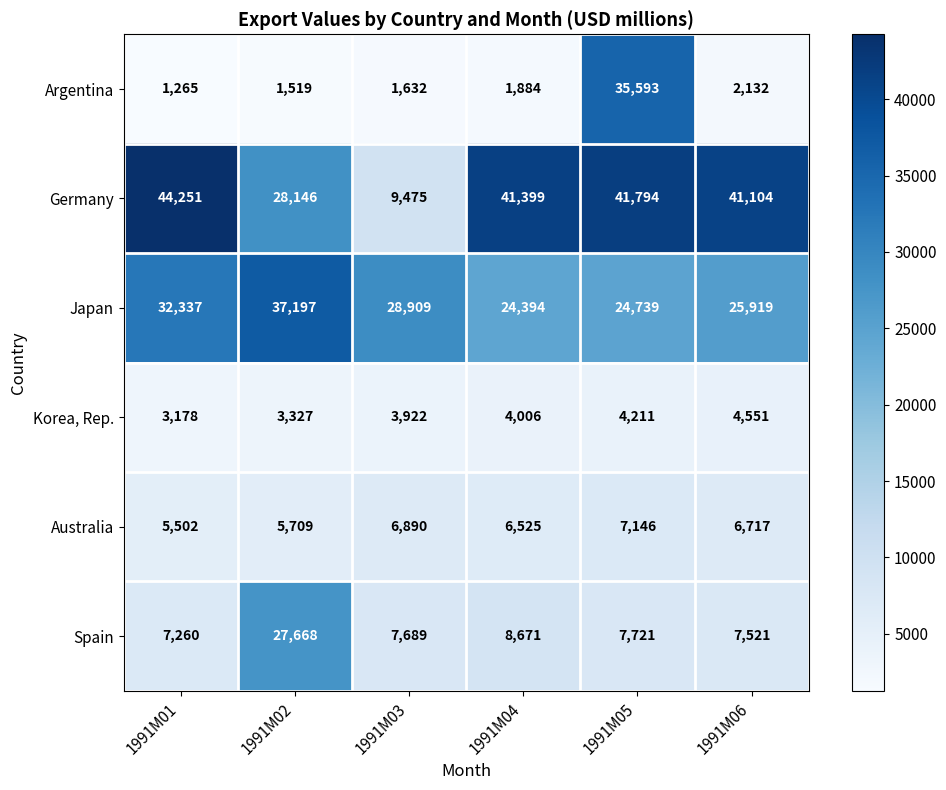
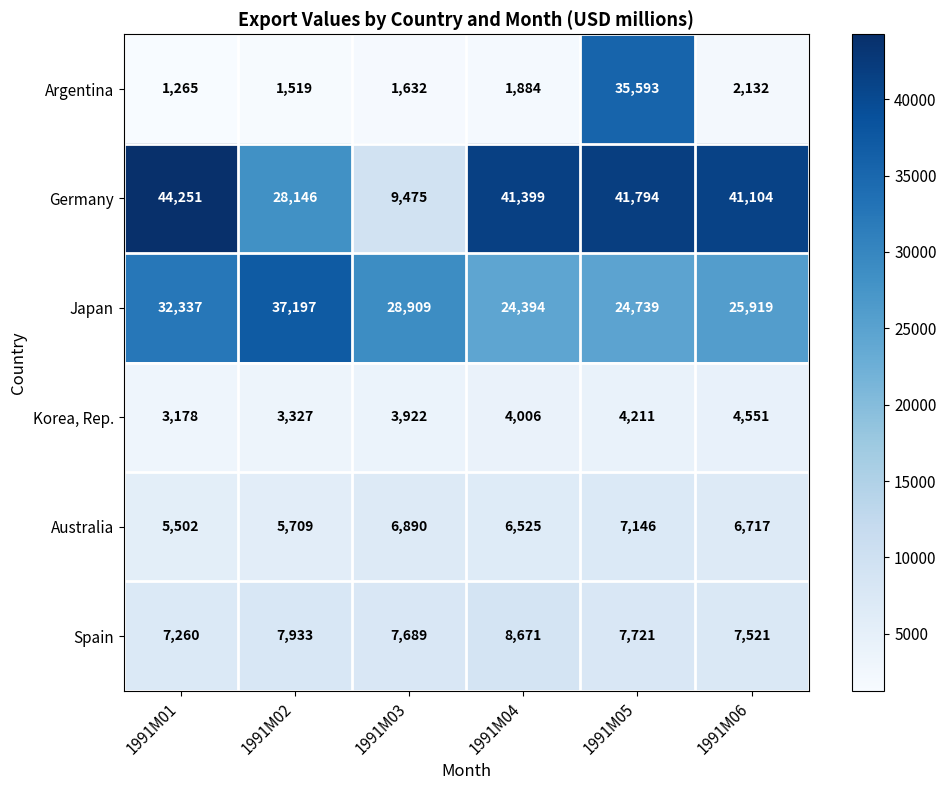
Spain, 1991M02: 27,668 -> 7,933
